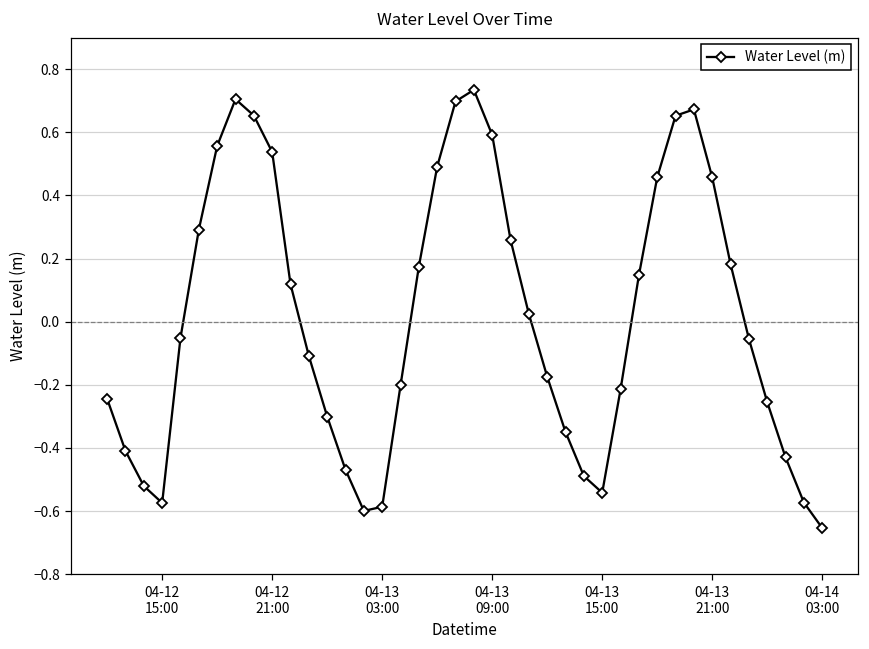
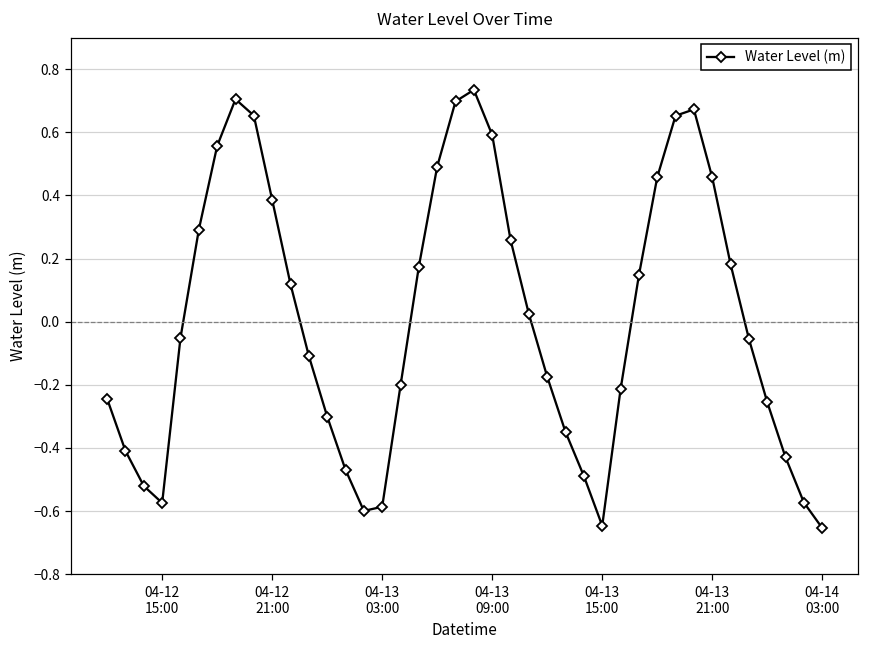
04-12 21:00: 0.54 -> 0.39
04-13 15:00: -0.54 -> -0.65
